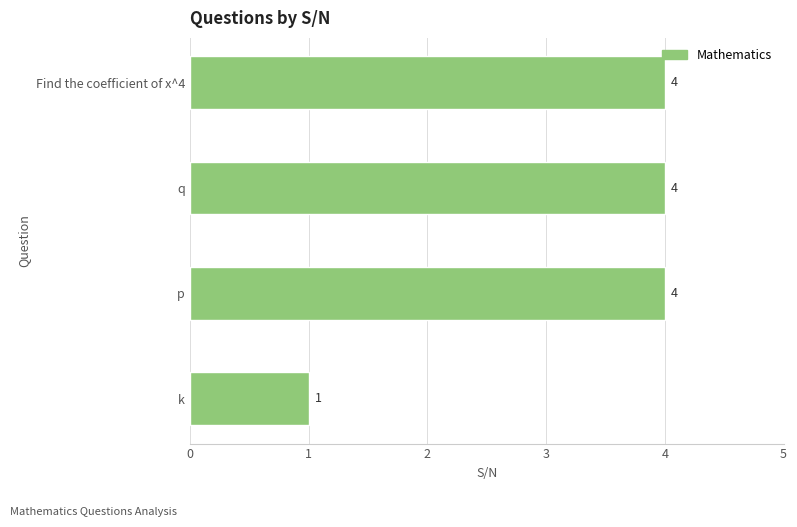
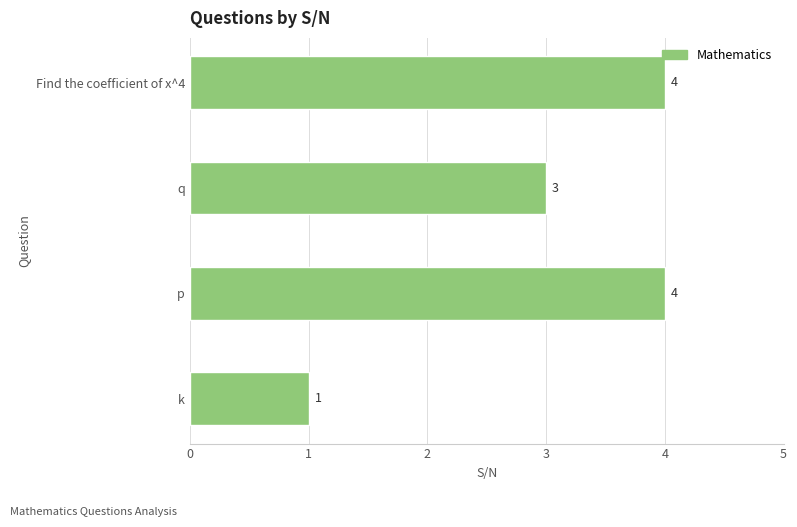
q: 4 -> 3
